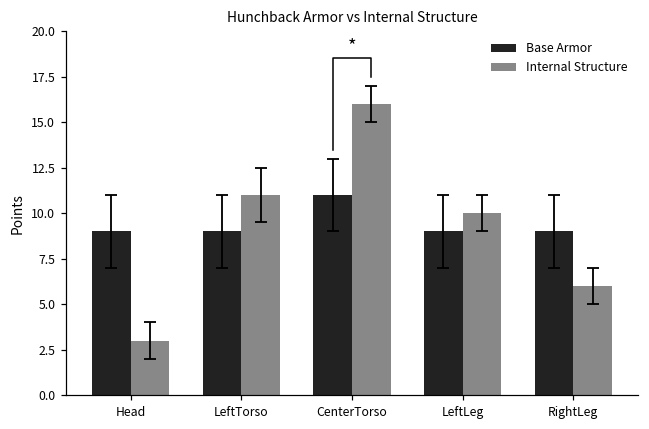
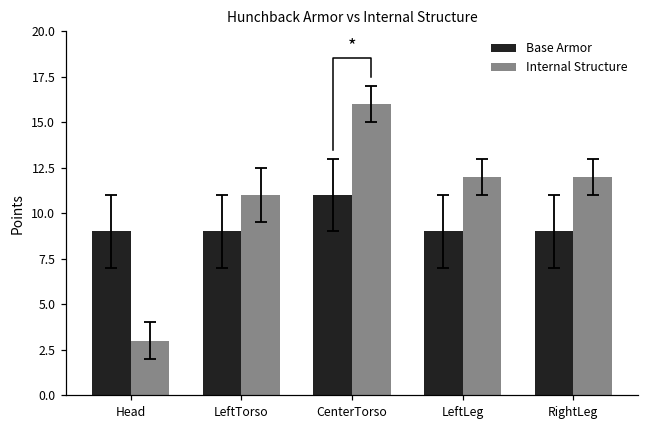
Internal Structure, LeftLeg: 10 -> 12
Internal Structure, RightLeg: 6 -> 12
